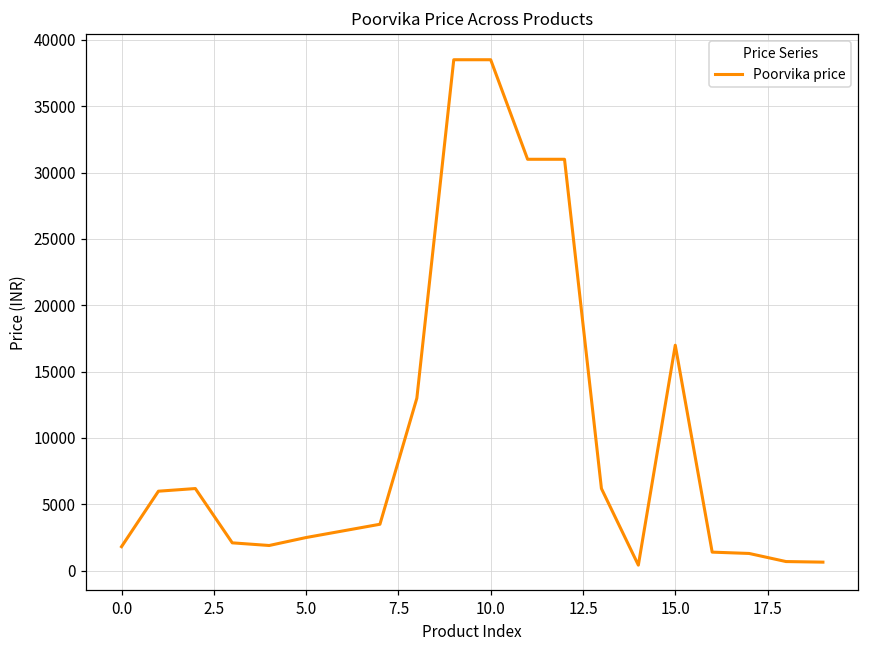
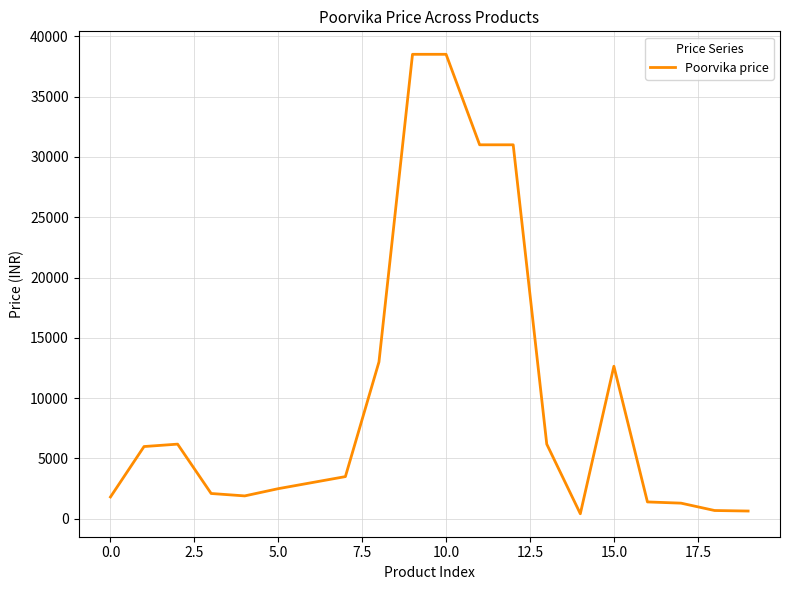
15.0: 17000 -> 12600
